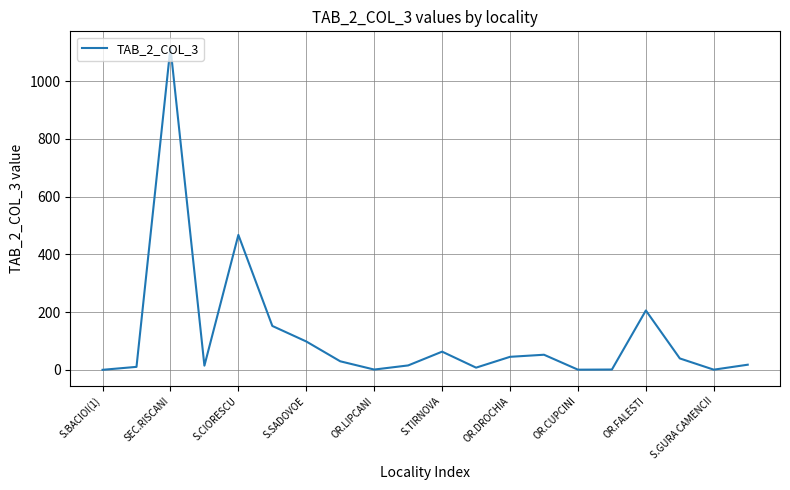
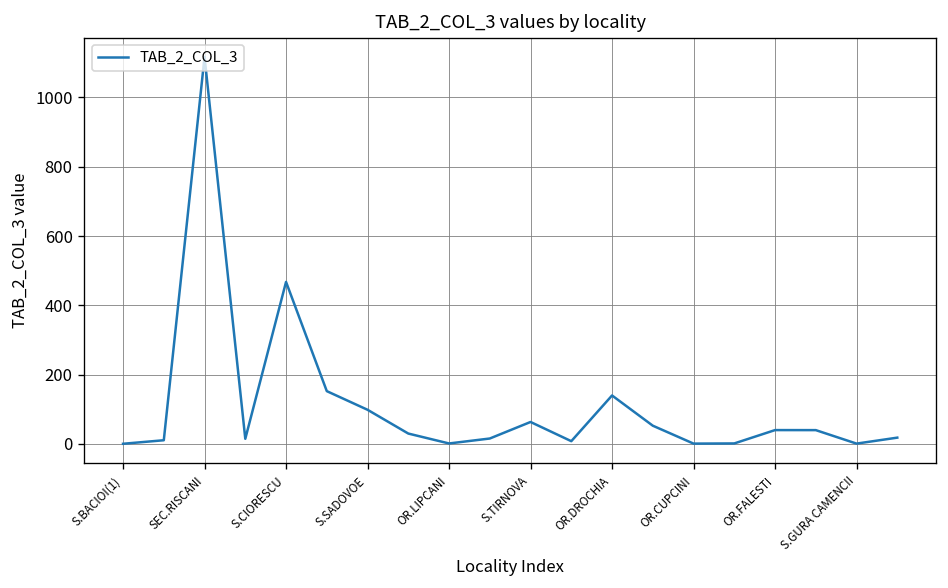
OR.DROCHIA: 50 -> 140
OR.FALESTI: 210 -> 40
